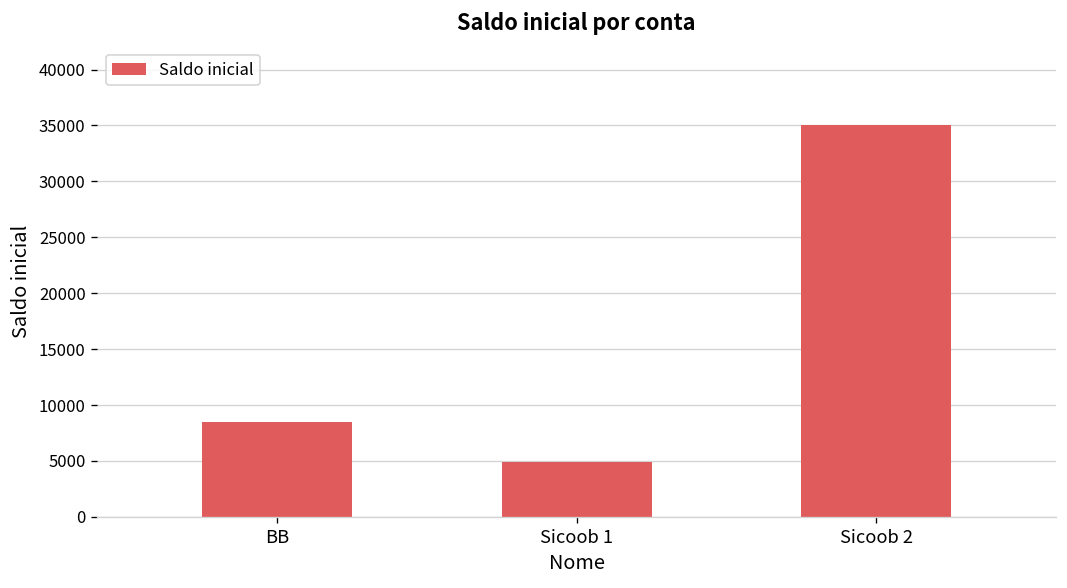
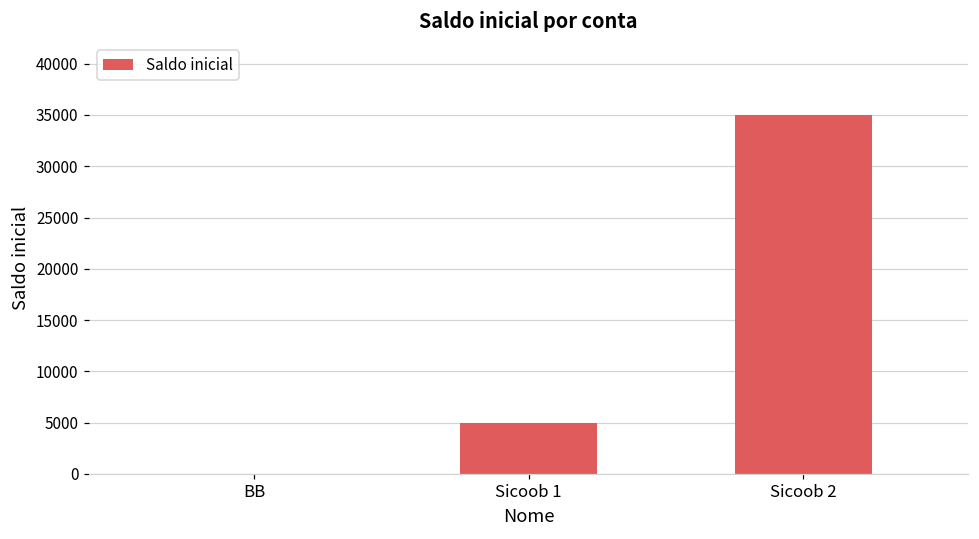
BB: 9000 -> 0
